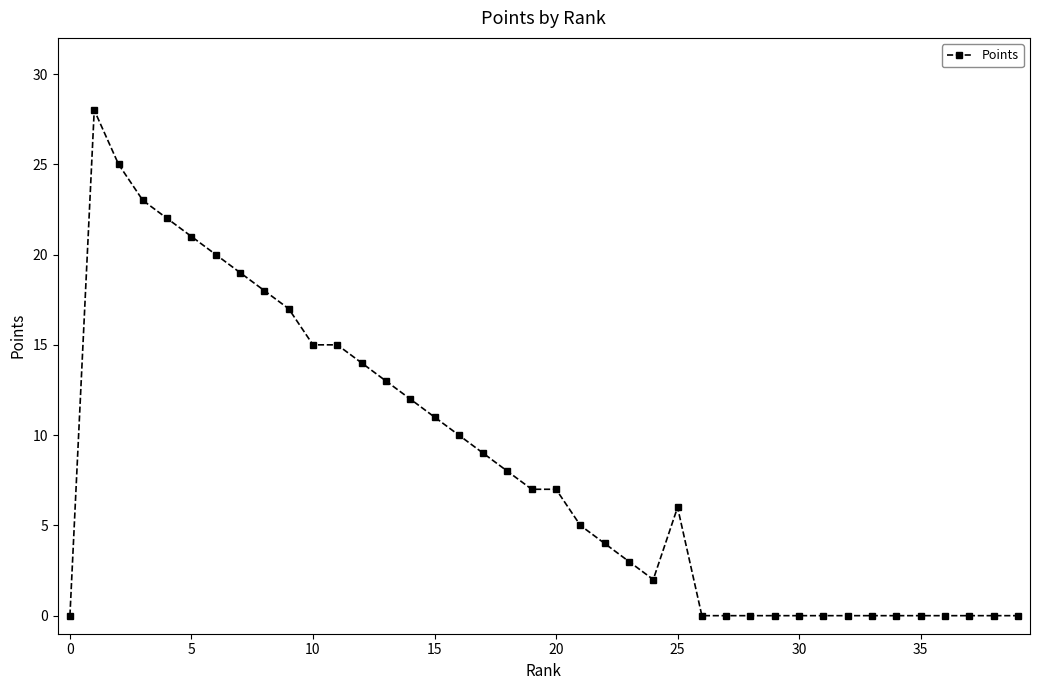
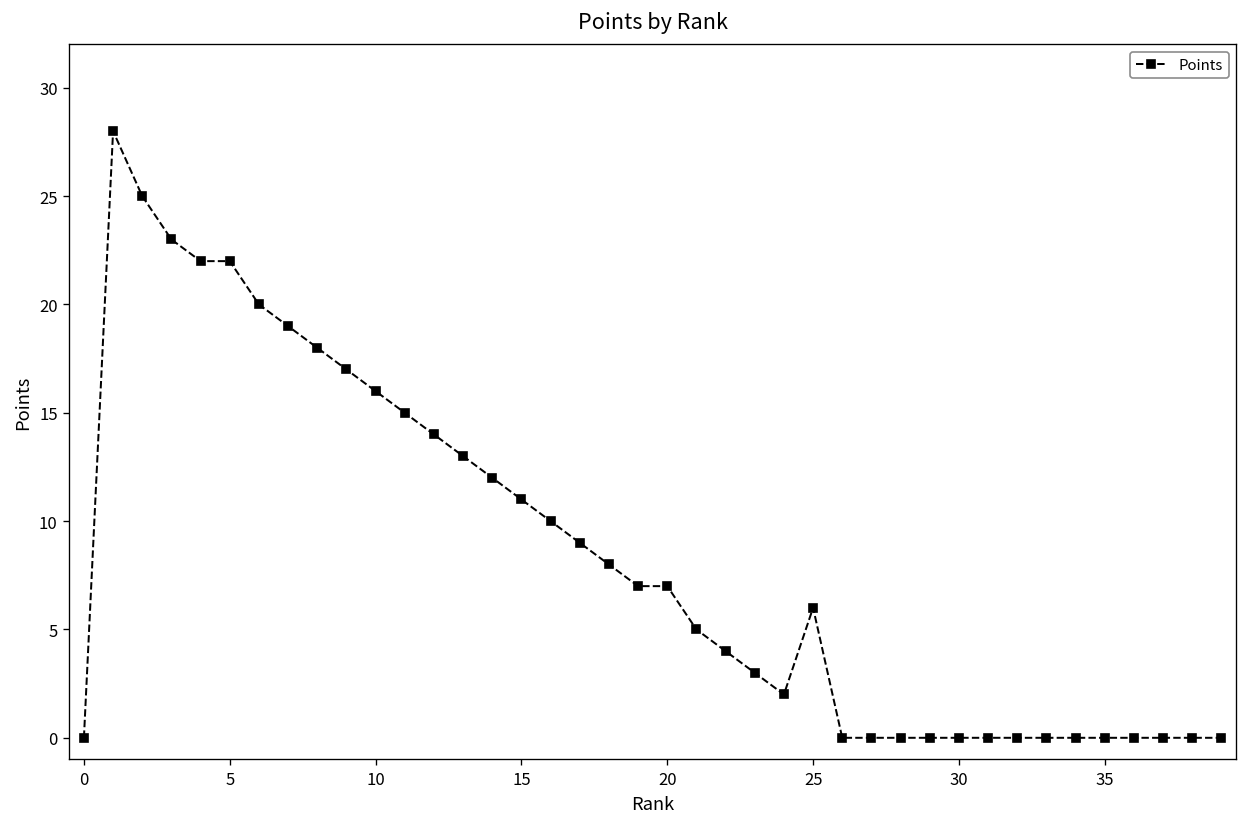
5: 21 -> 22
10: 15 -> 16
